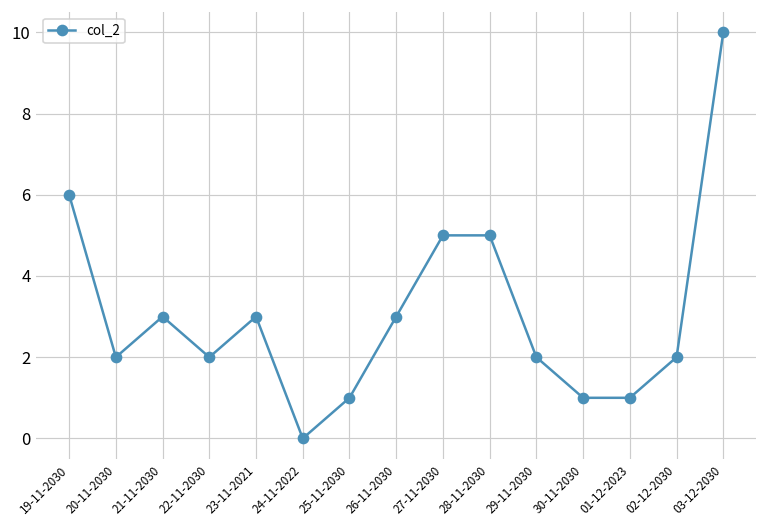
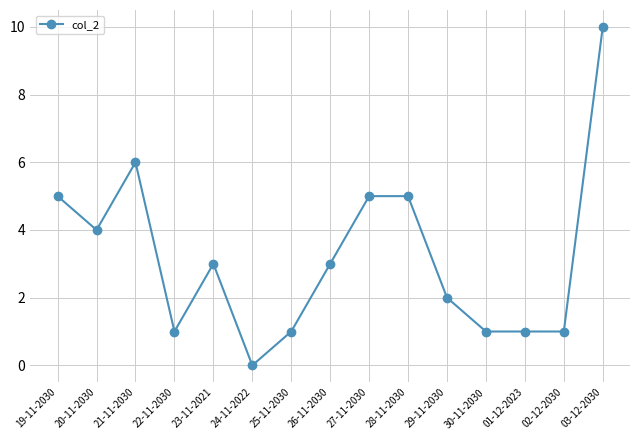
19-11-2030: 6 -> 5
20-11-2030: 2 -> 4
21-11-2030: 3 -> 6
22-11-2030: 2 -> 1
02-12-2030: 2 -> 1
